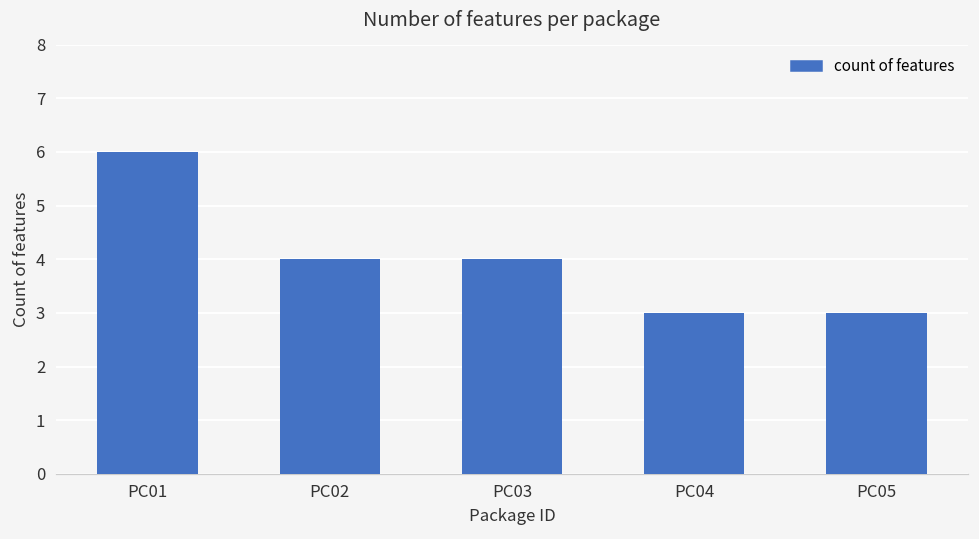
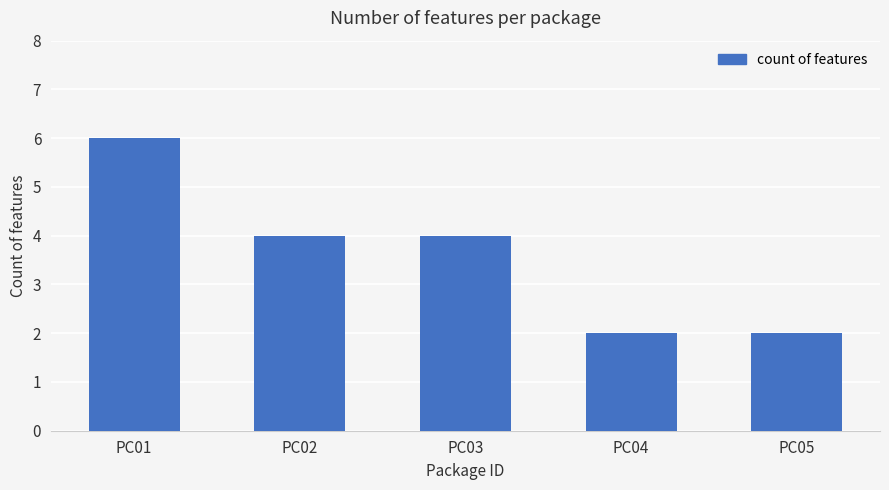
PC04: 3 -> 2
PC05: 3 -> 2
